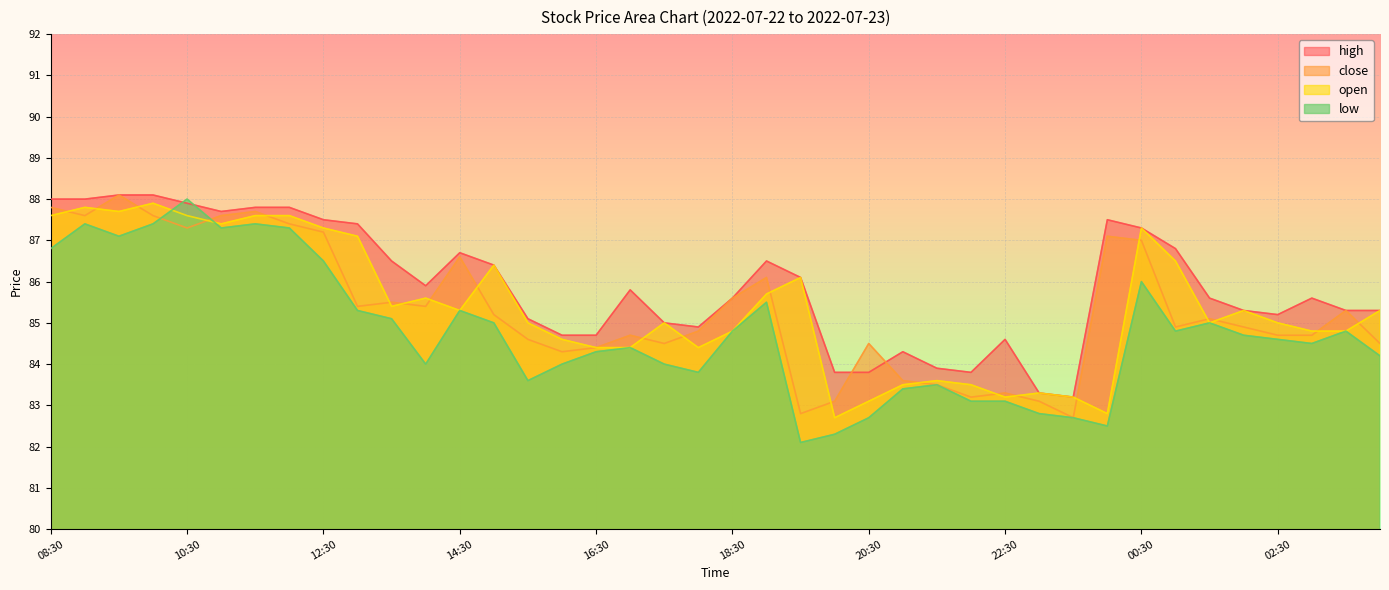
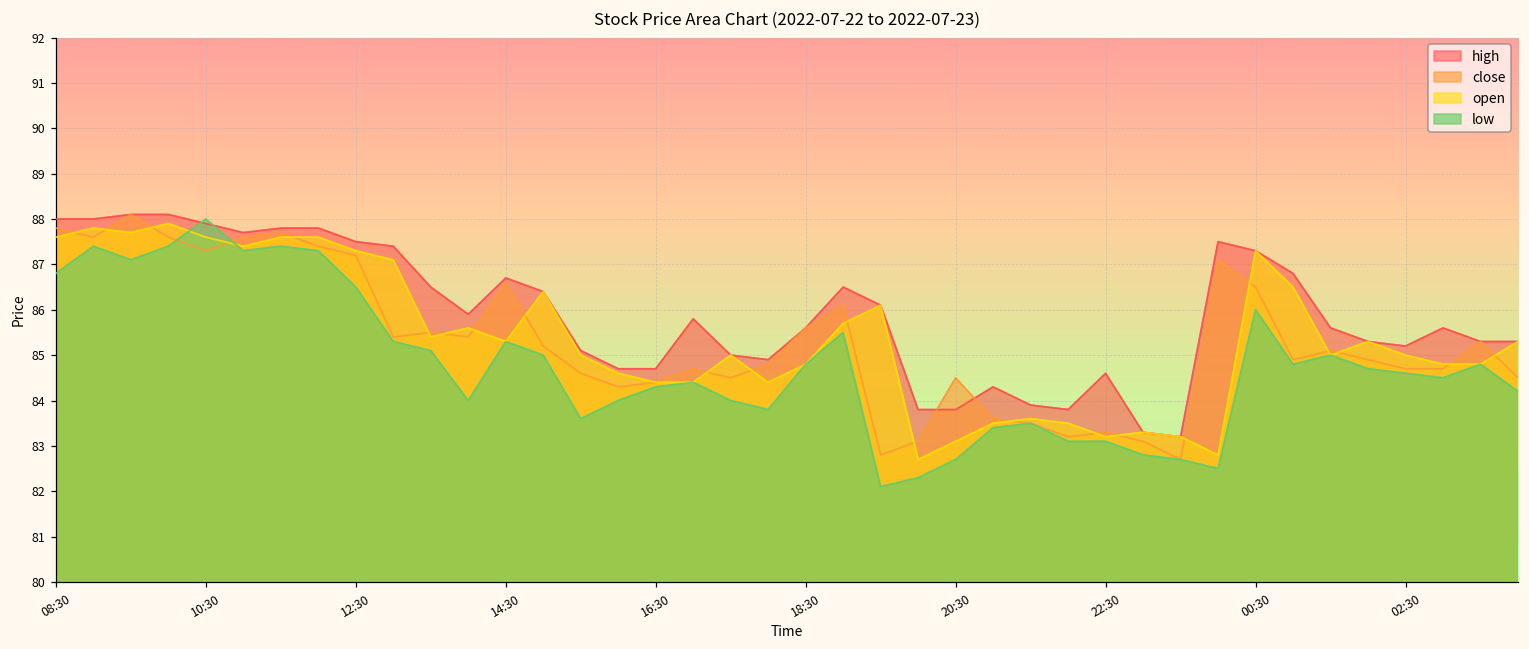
close, 00:30: 87.0 -> 86.5
